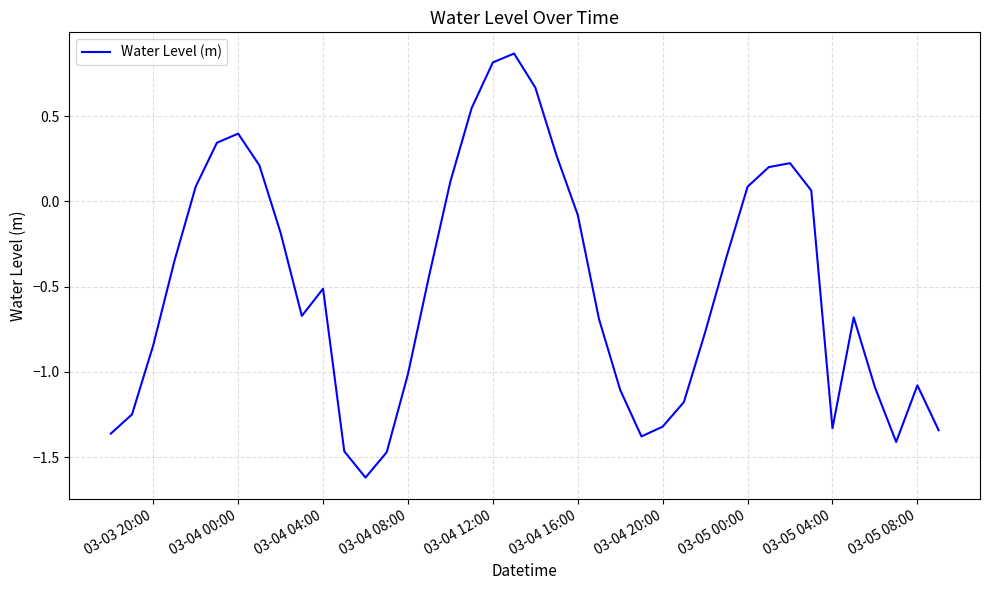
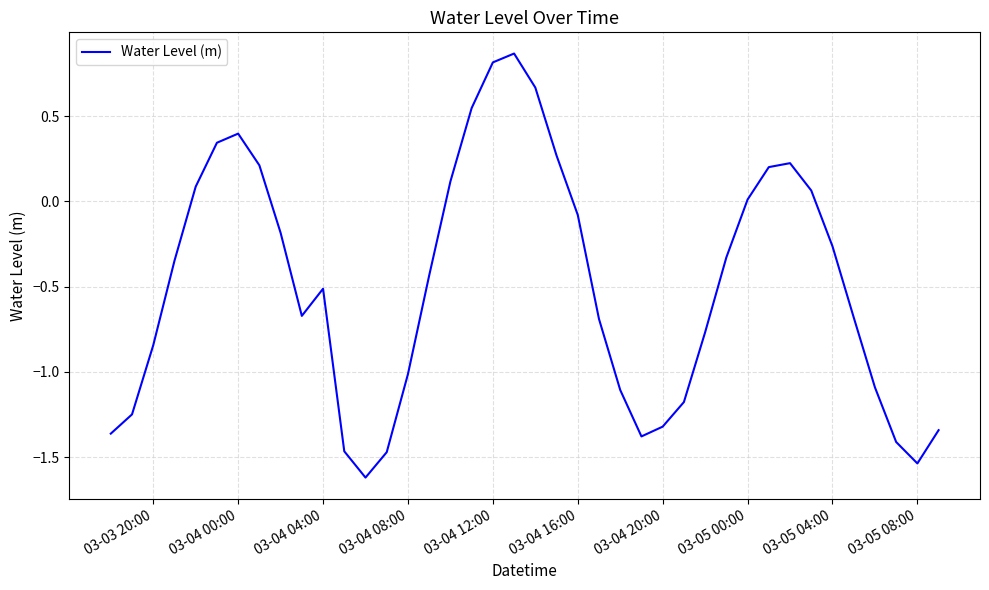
03-05 00:00: 0.09 -> 0.01
03-05 04:00: -1.33 -> -0.26
03-05 08:00: -1.08 -> -1.54
